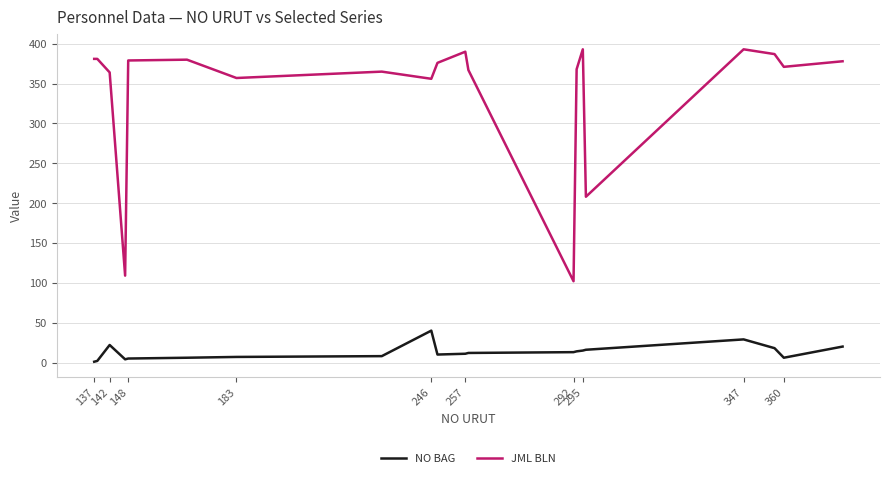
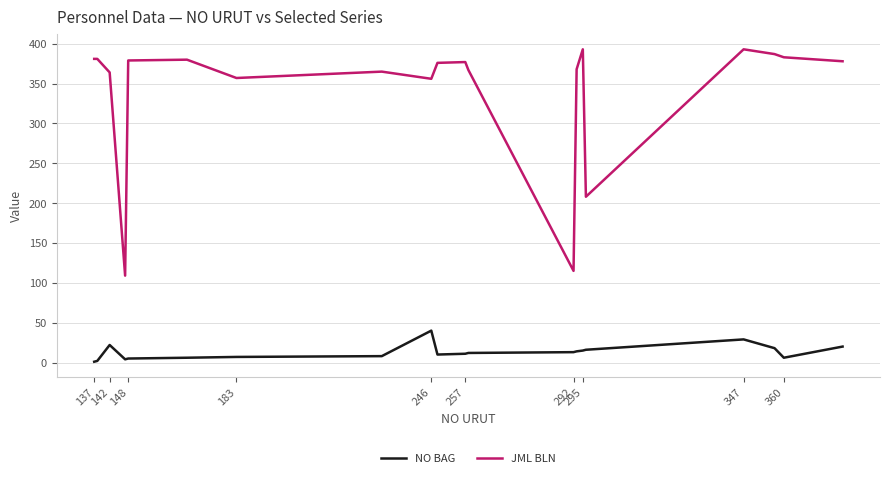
JML BLN, 257: 390 -> 380
JML BLN, 292: 100 -> 120
JML BLN, 360: 370 -> 380
